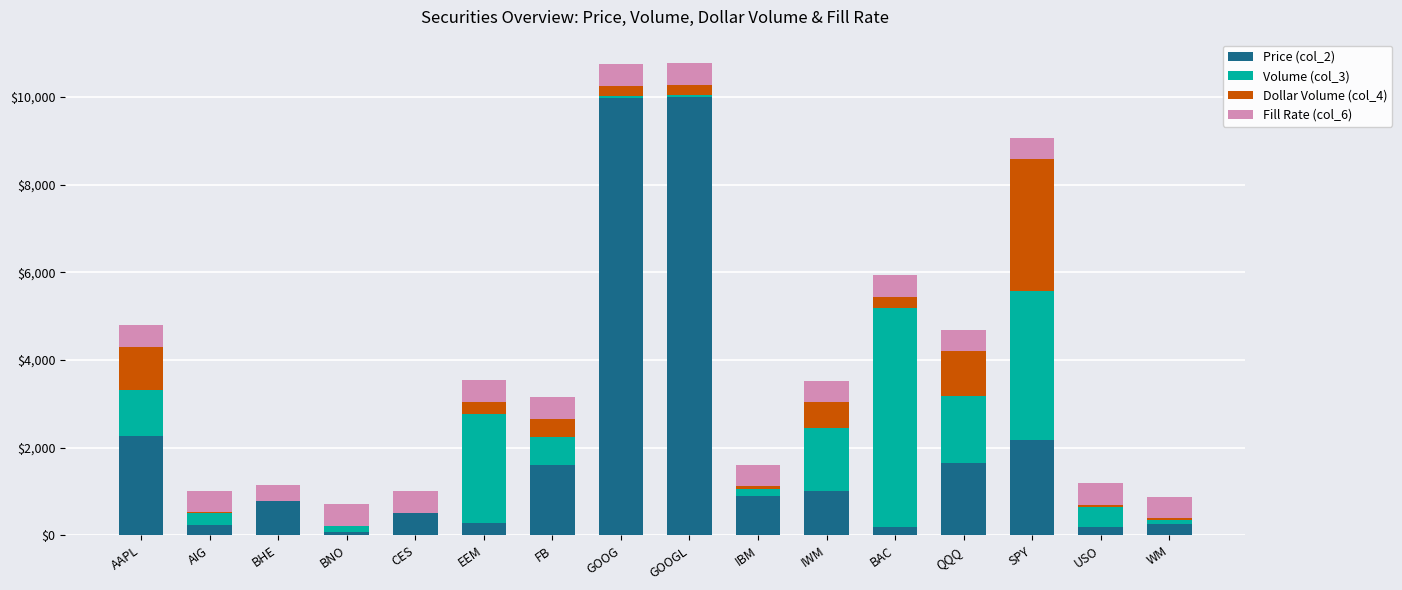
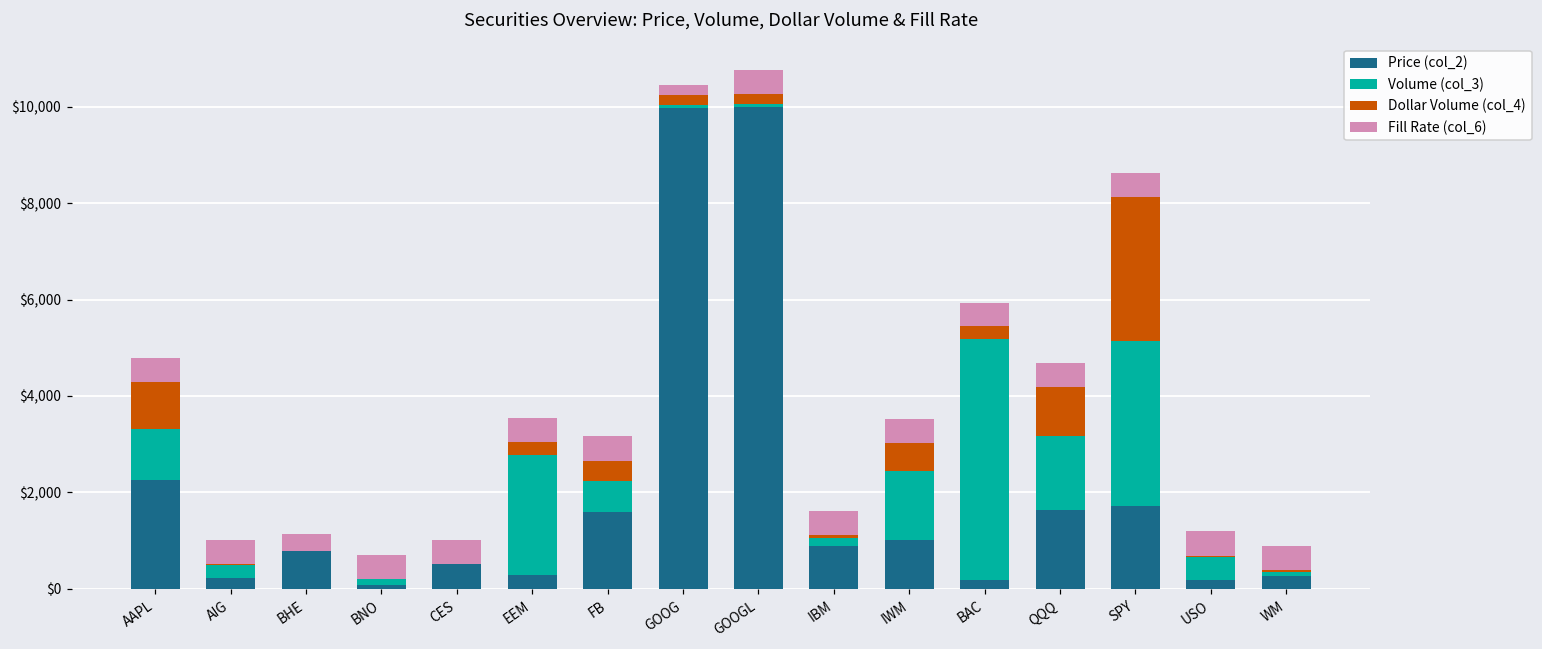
Fill Rate (col_6), GOOG: $500 -> $200
Price (col_2), SPY: $2,200 -> $1,700
